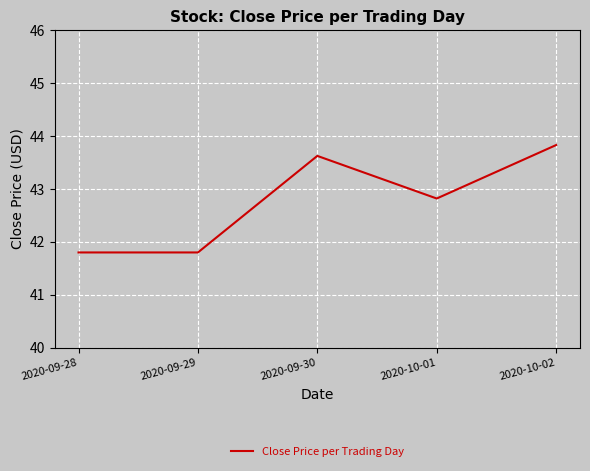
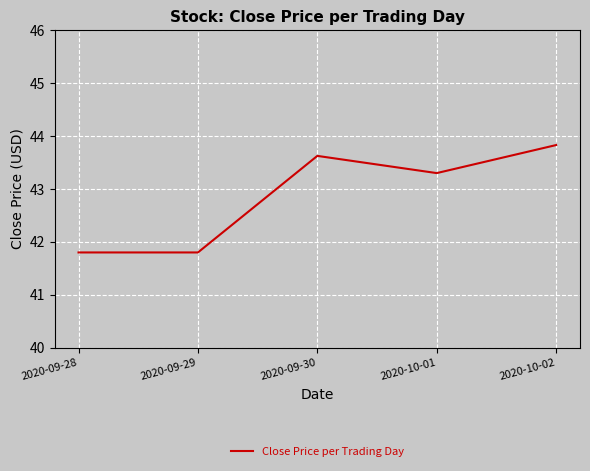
2020-10-01: 42.8 -> 43.3
